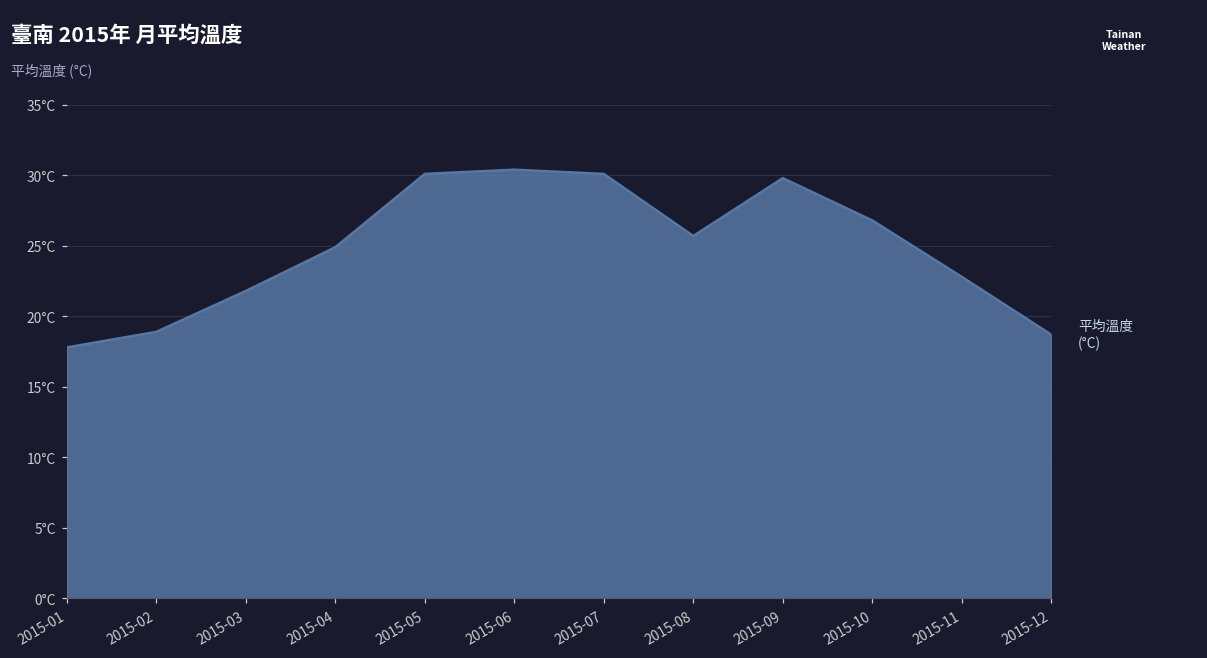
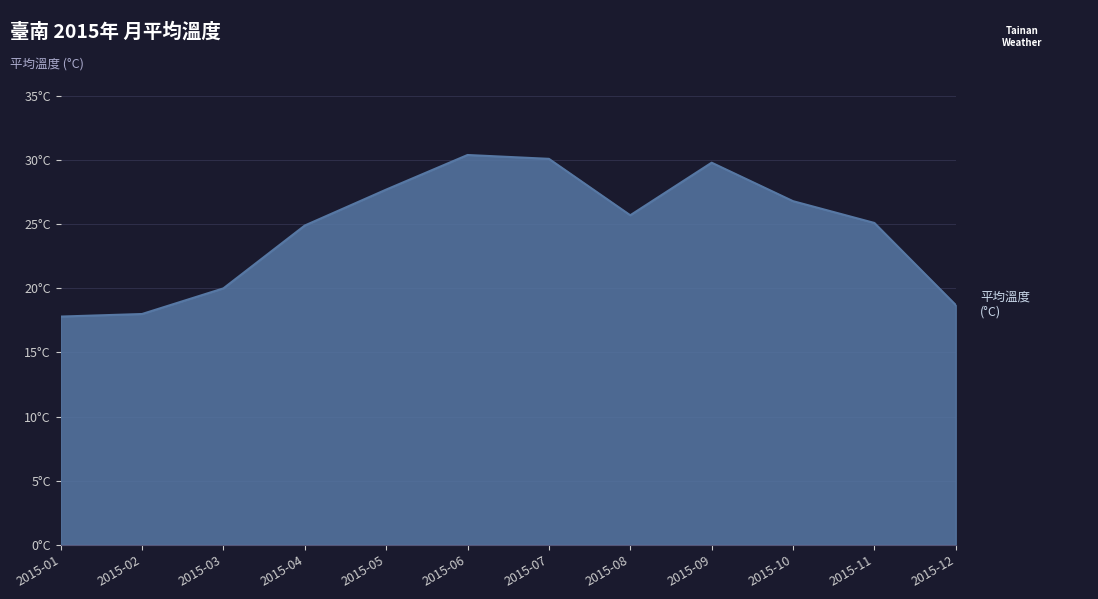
2015-02: 18.9°C -> 18.0°C
2015-03: 21.8°C -> 20.0°C
2015-05: 30.1°C -> 27.7°C
2015-11: 22.8°C -> 25.1°C
